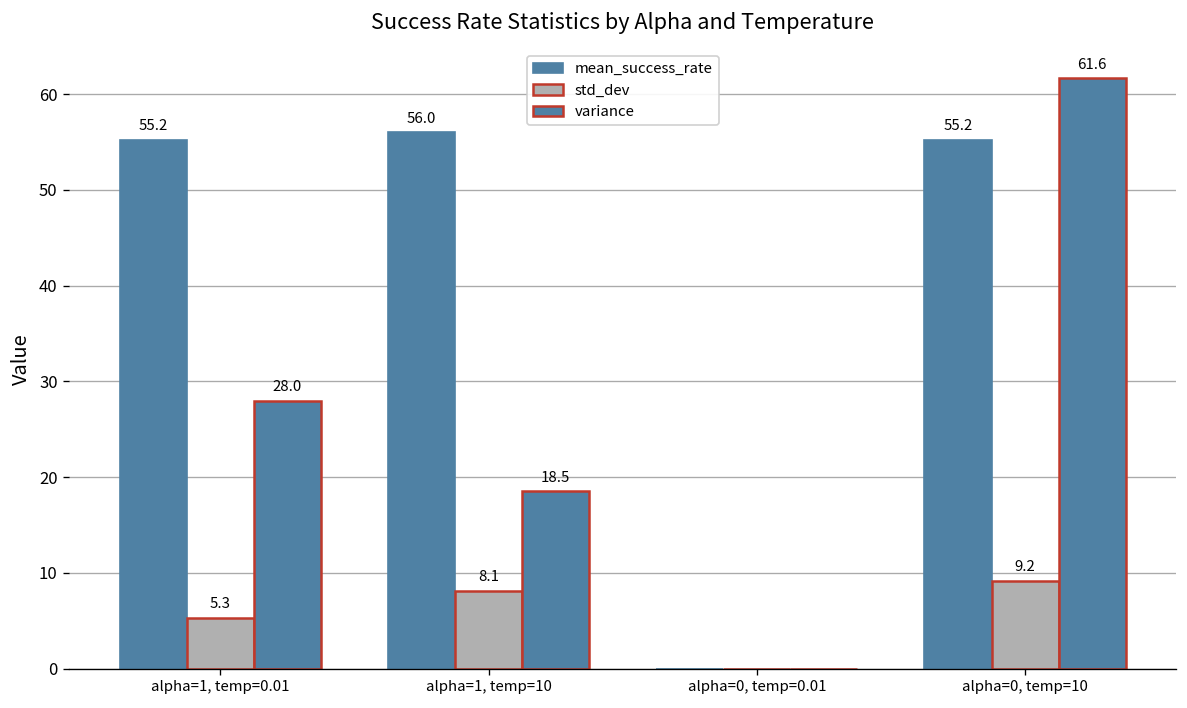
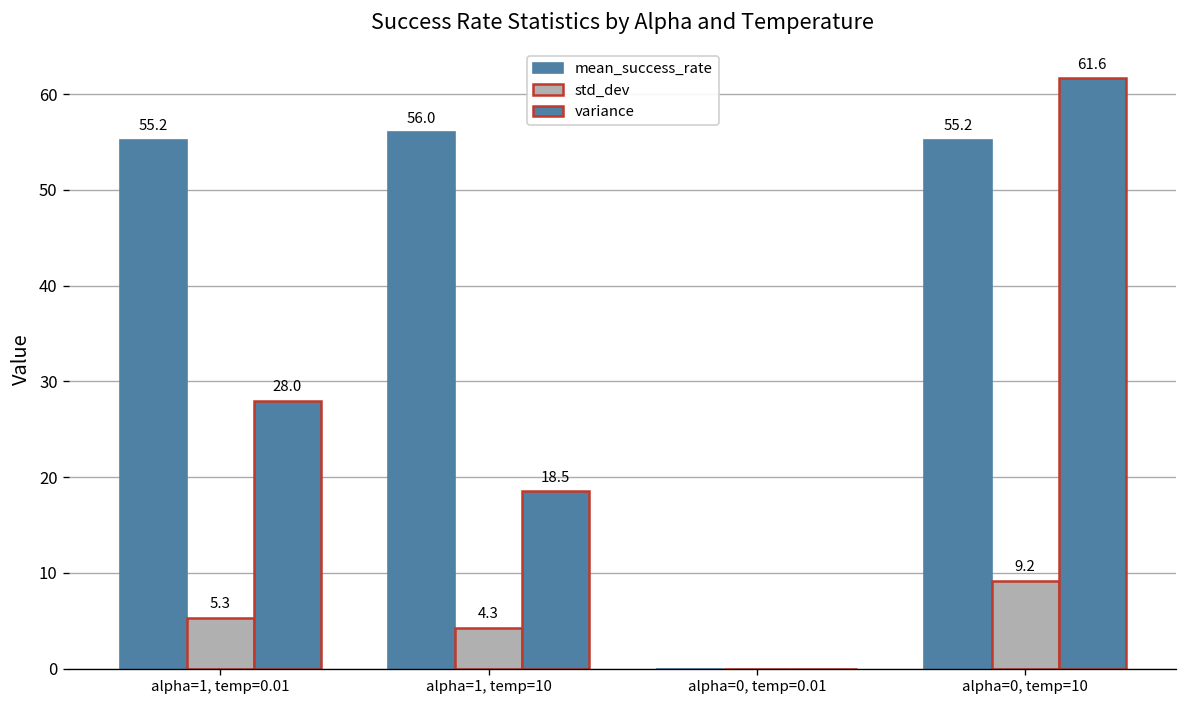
std_dev, alpha=1, temp=10: 8.1 -> 4.3
